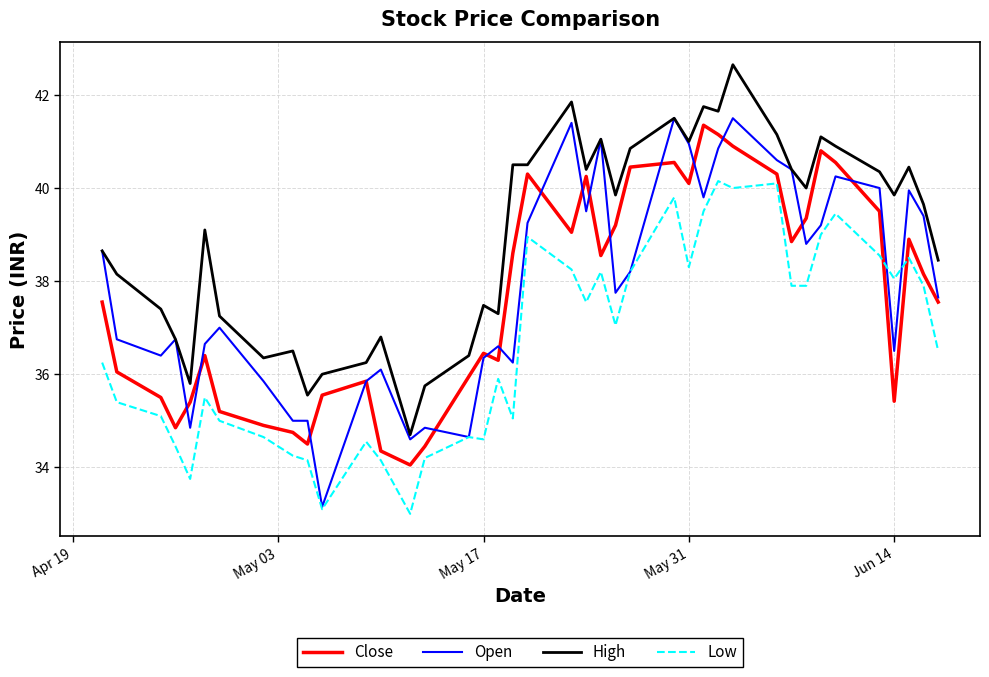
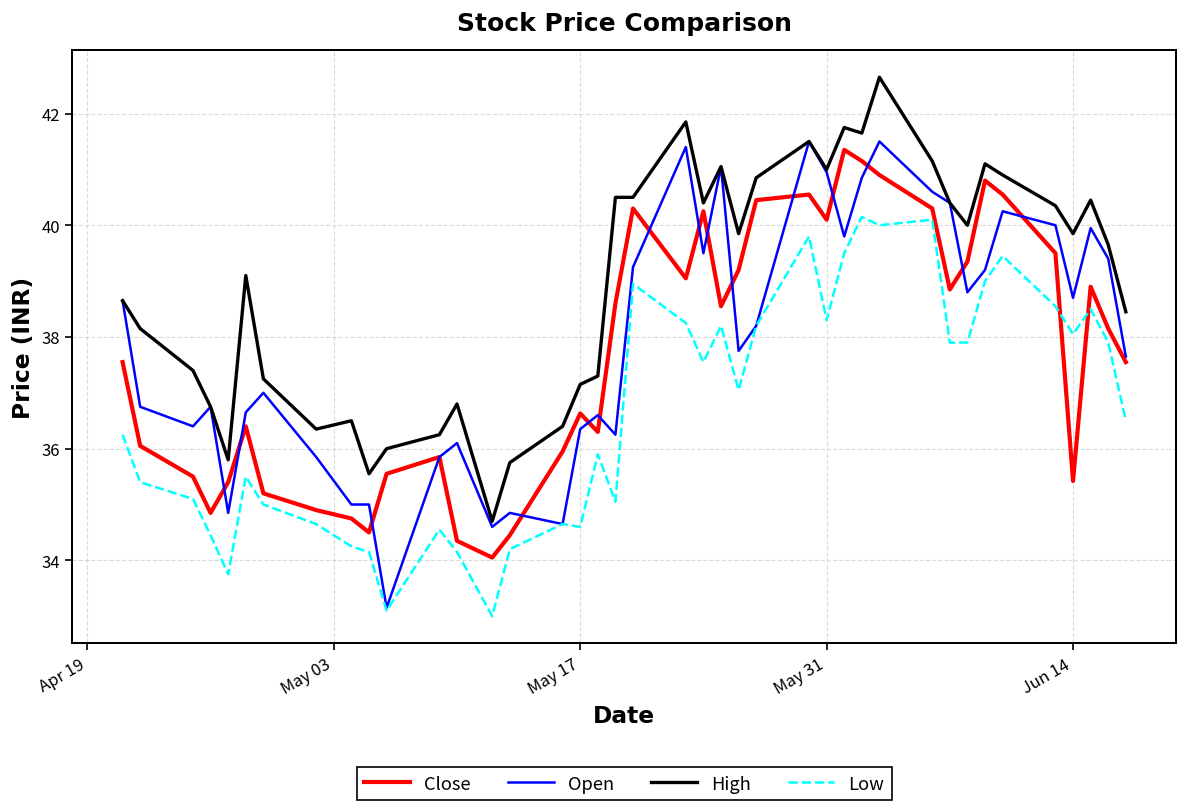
Close, May 17: 36.5 -> 36.6
High, May 17: 37.5 -> 37.2
Open, Jun 14: 36.5 -> 38.7
